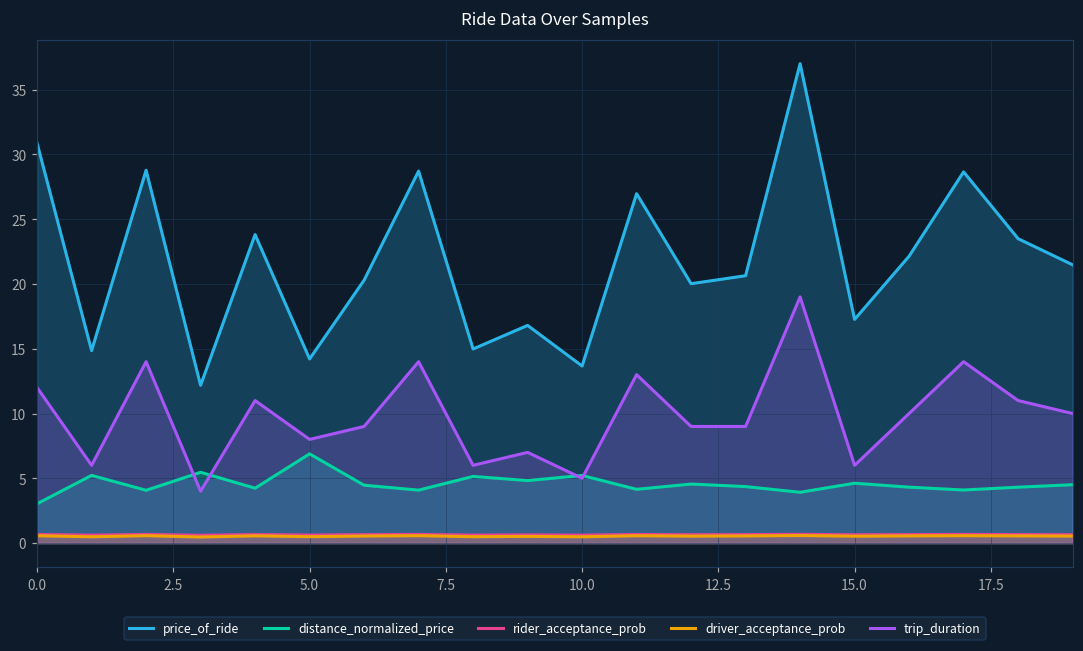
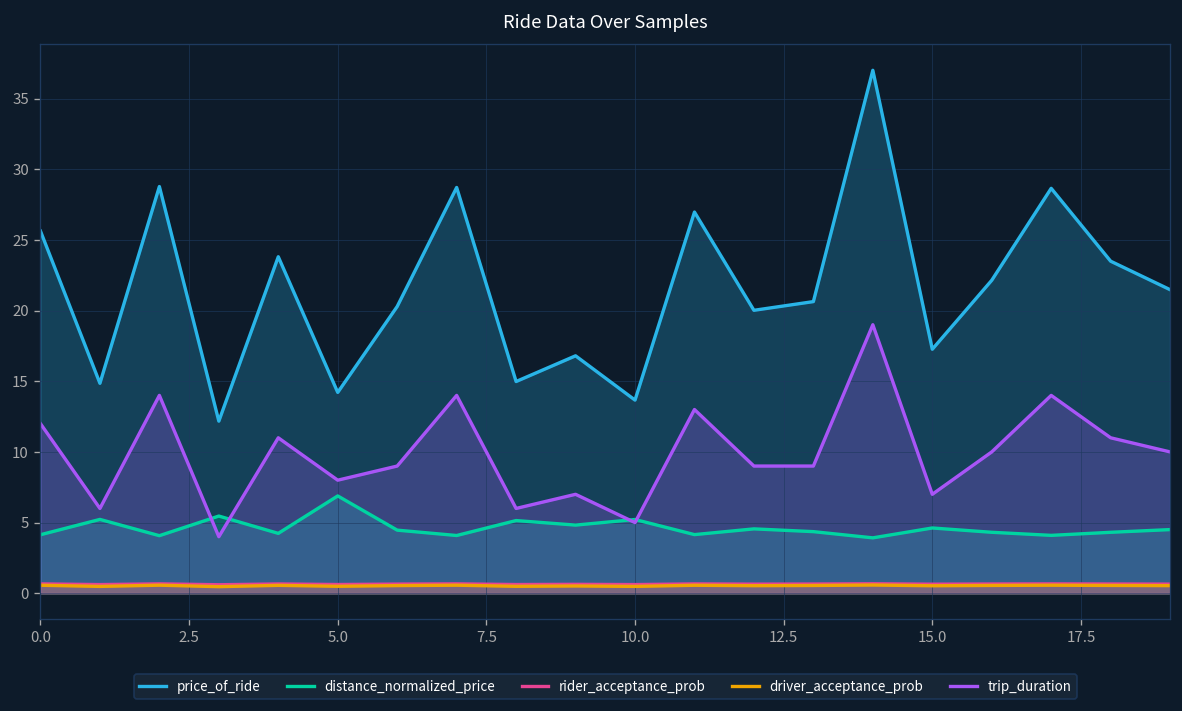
price_of_ride, 0.0: 30.9 -> 25.6
distance_normalized_price, 0.0: 3.0 -> 4.1
trip_duration, 15.0: 6 -> 7
